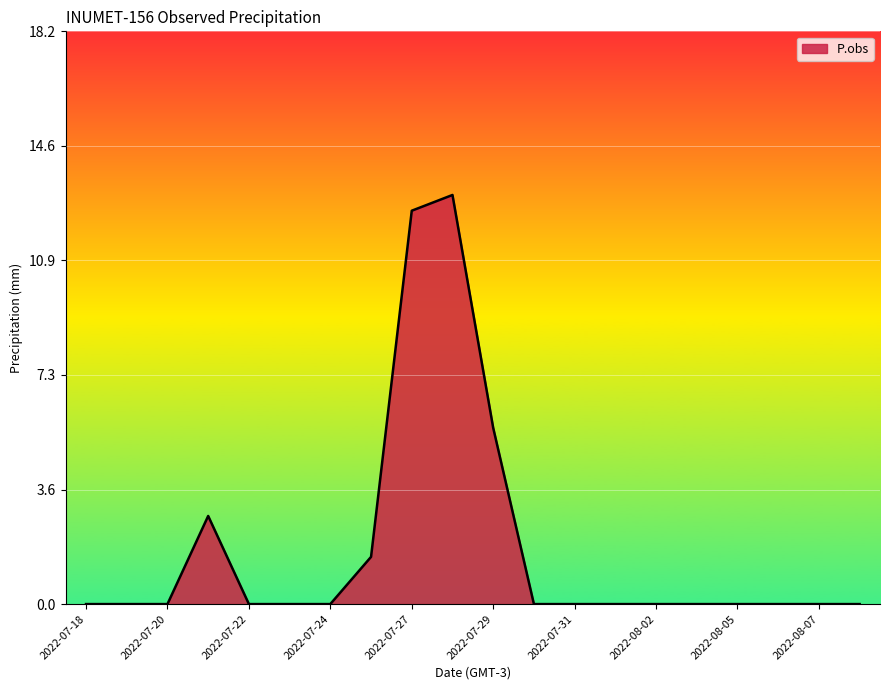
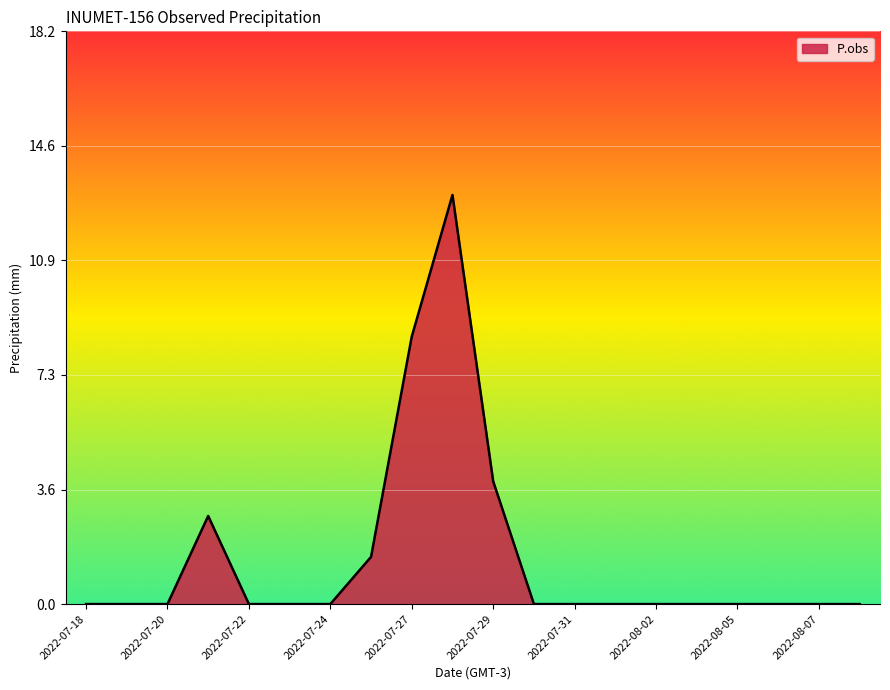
2022-07-27: 12.5 -> 8.5
2022-07-29: 5.6 -> 3.9
